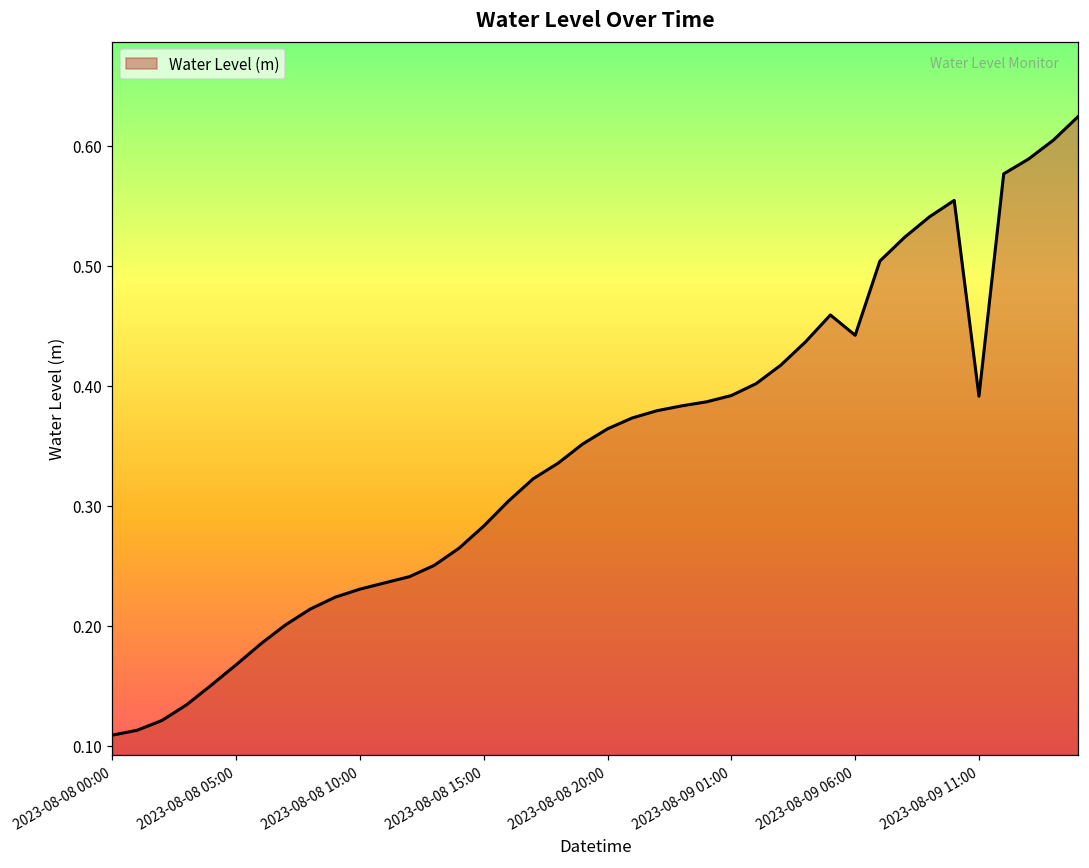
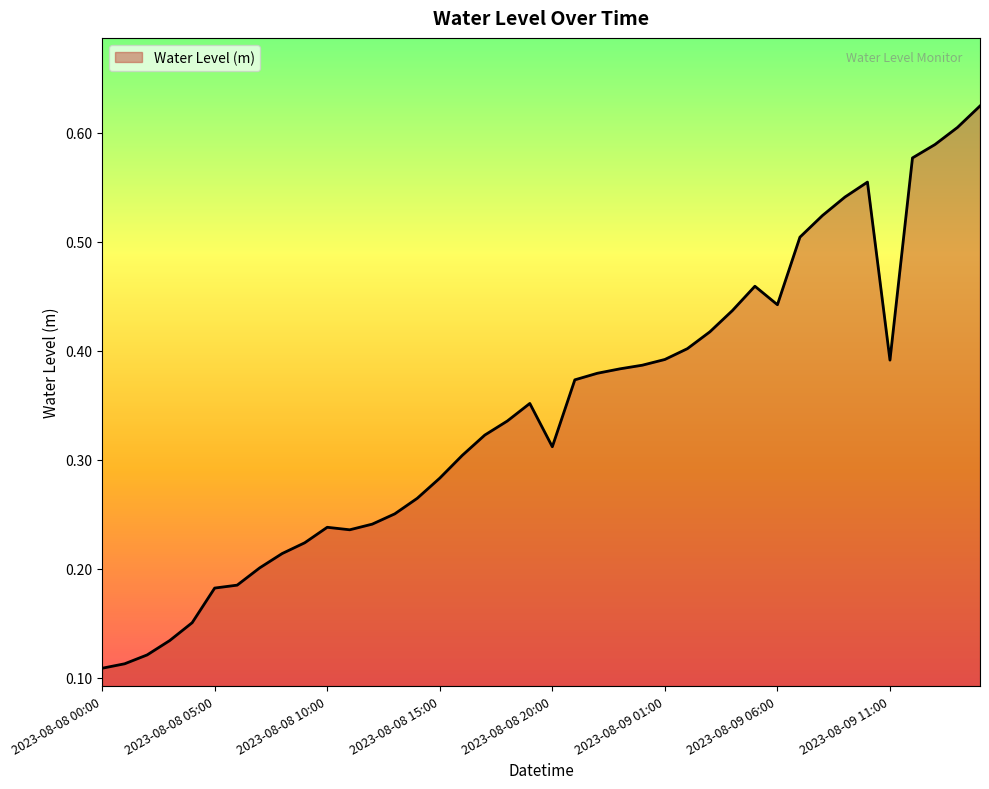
2023-08-08 05:00: 0.167 -> 0.182
2023-08-08 10:00: 0.231 -> 0.238
2023-08-08 20:00: 0.364 -> 0.312
